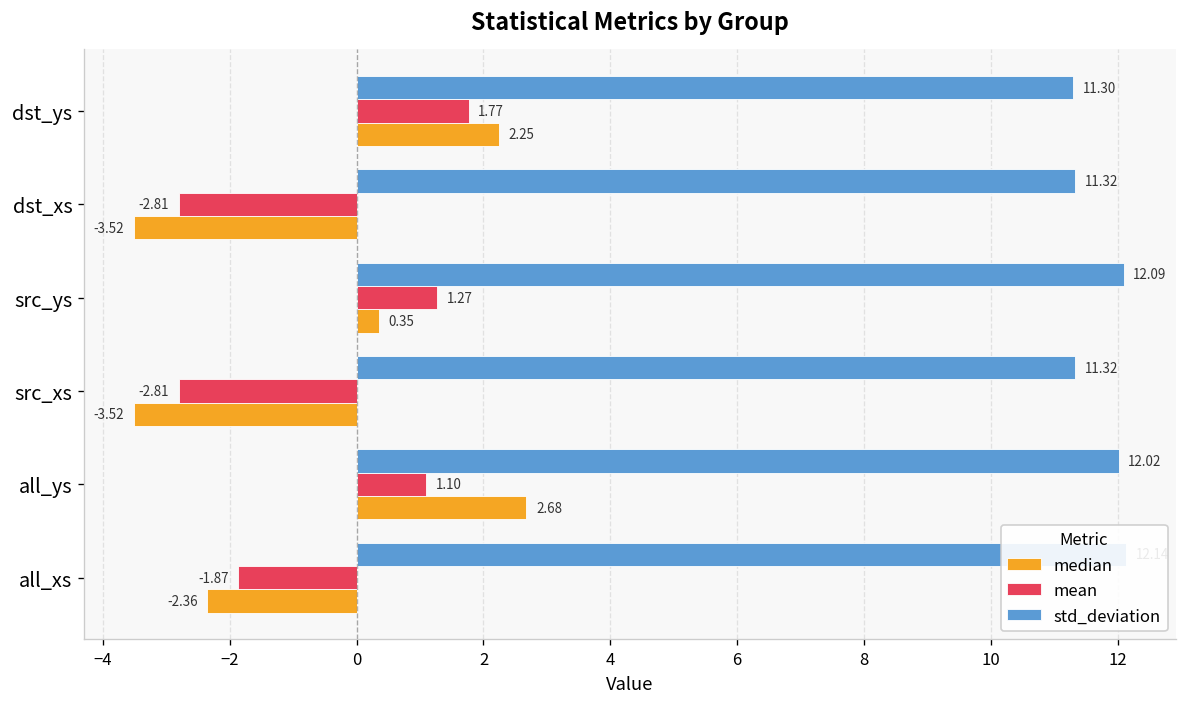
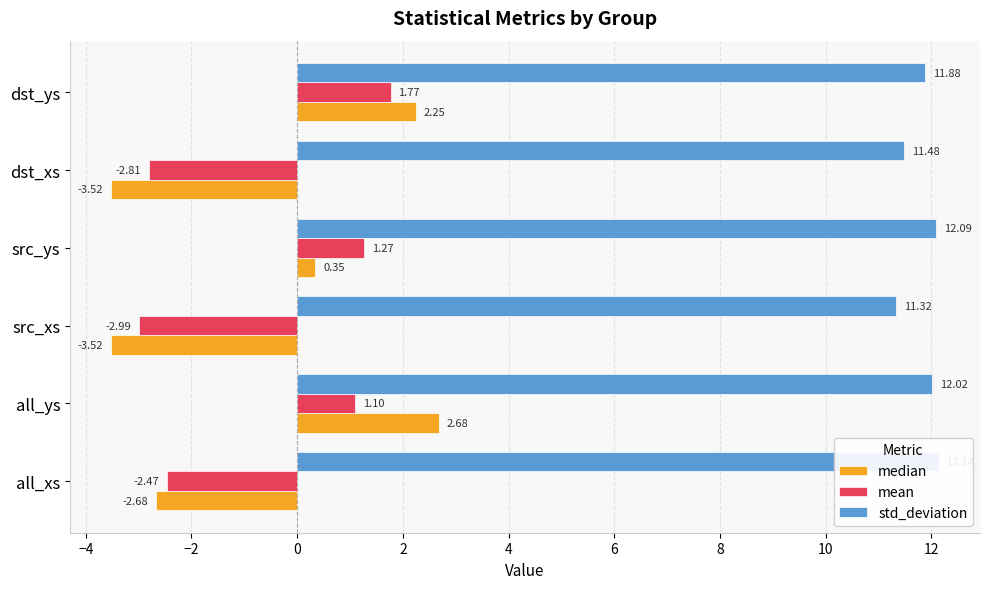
std_deviation, dst_ys: 11.30 -> 11.88
std_deviation, dst_xs: 11.32 -> 11.48
mean, src_xs: -2.81 -> -2.99
mean, all_xs: -1.87 -> -2.47
median, all_xs: -2.36 -> -2.68
